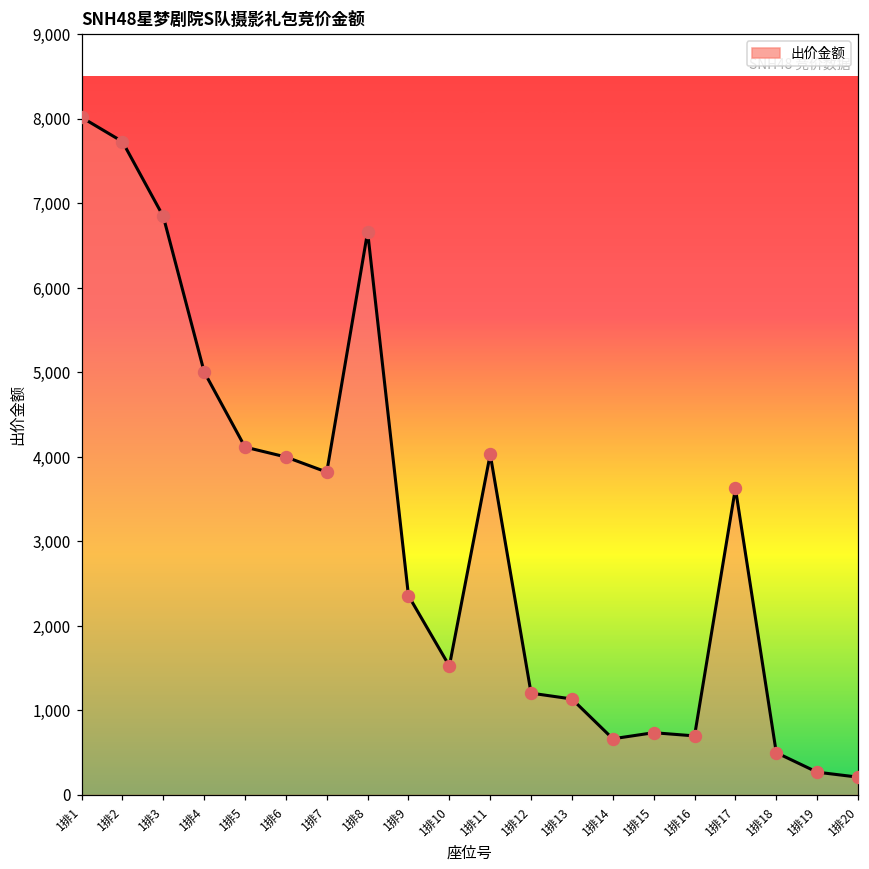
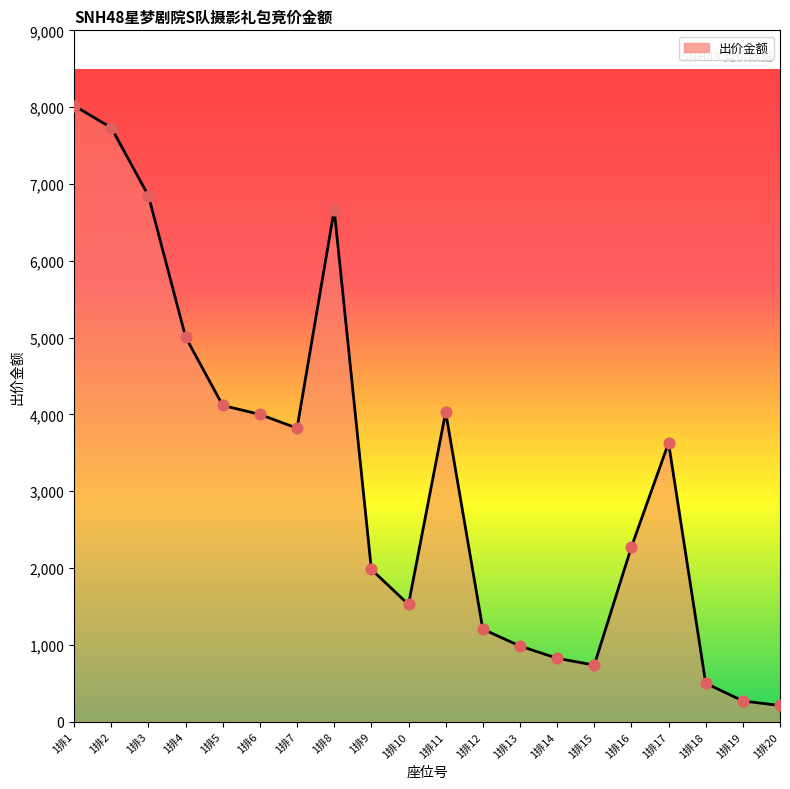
1排9: 2,400 -> 2,000
1排13: 1,100 -> 1,000
1排14: 700 -> 800
1排16: 700 -> 2,300
